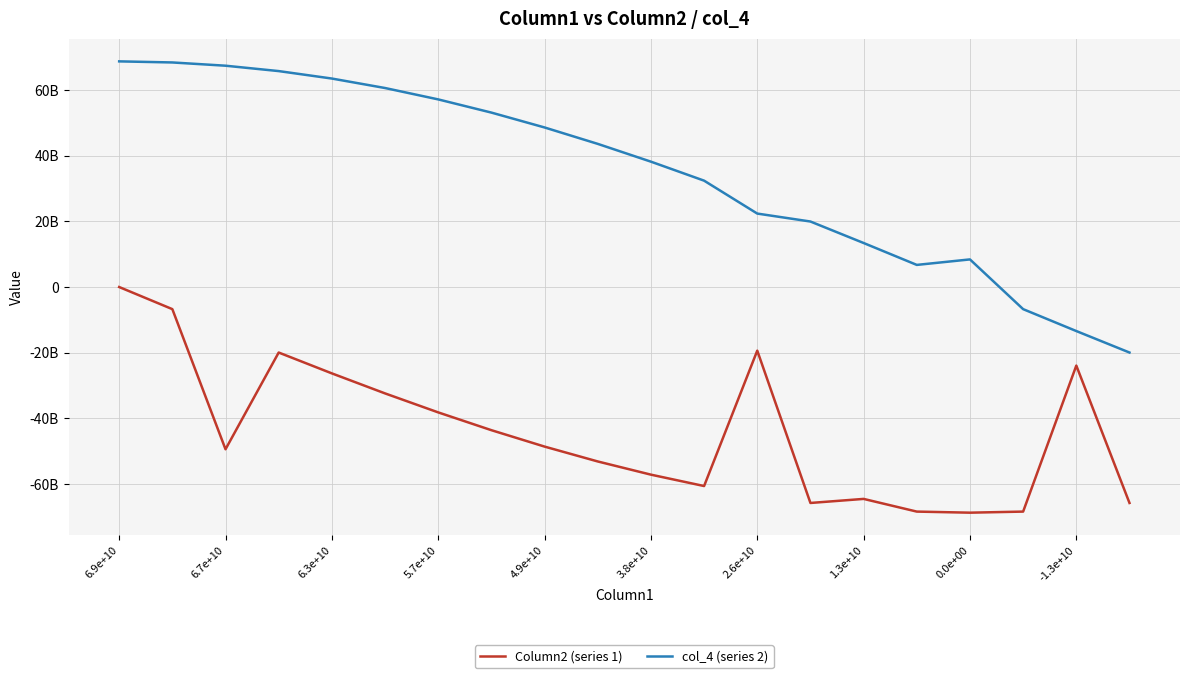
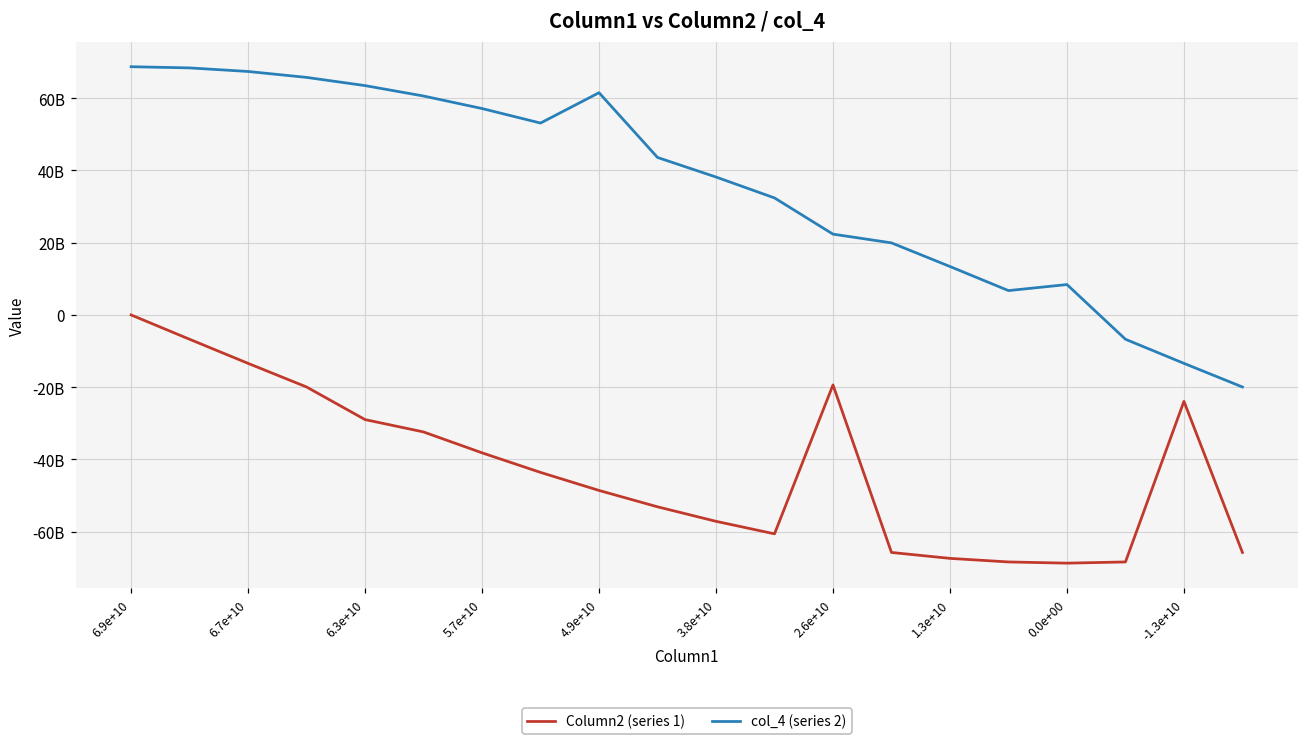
Column2 (series 1), 6.7e+10: -49000000000 -> -13000000000
Column2 (series 1), 6.3e+10: -26000000000 -> -29000000000
col_4 (series 2), 4.9e+10: 49000000000 -> 62000000000
Column2 (series 1), 1.3e+10: -65000000000 -> -67000000000
